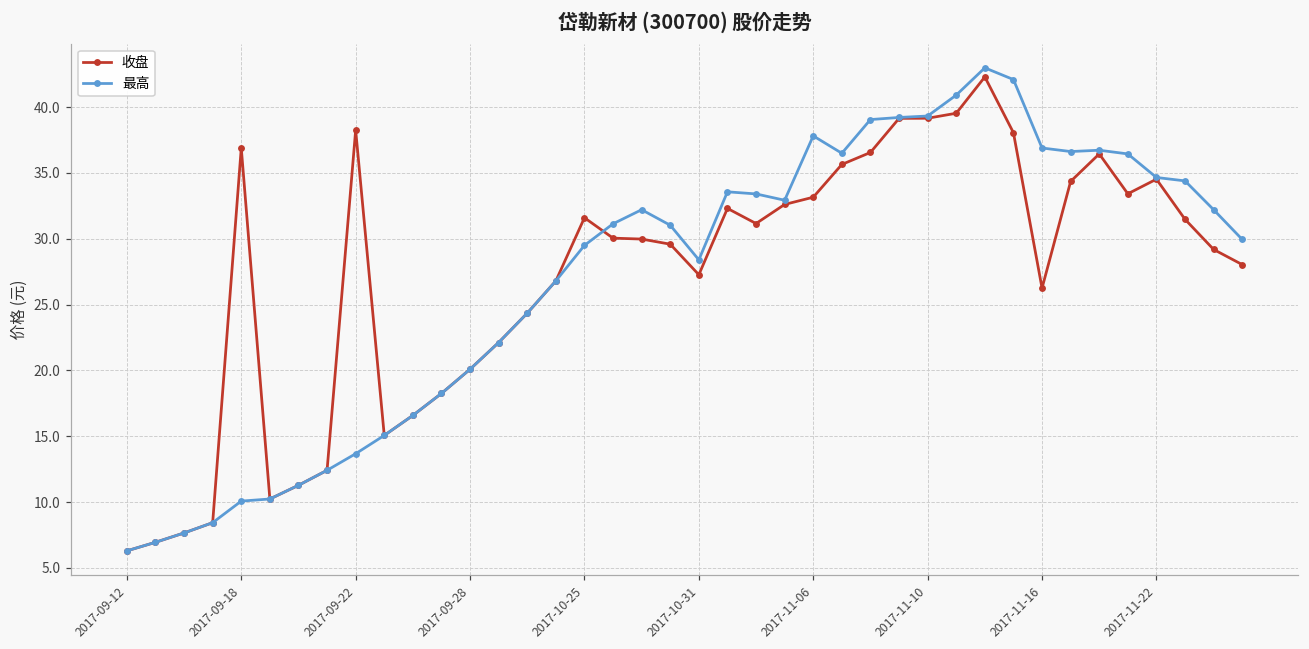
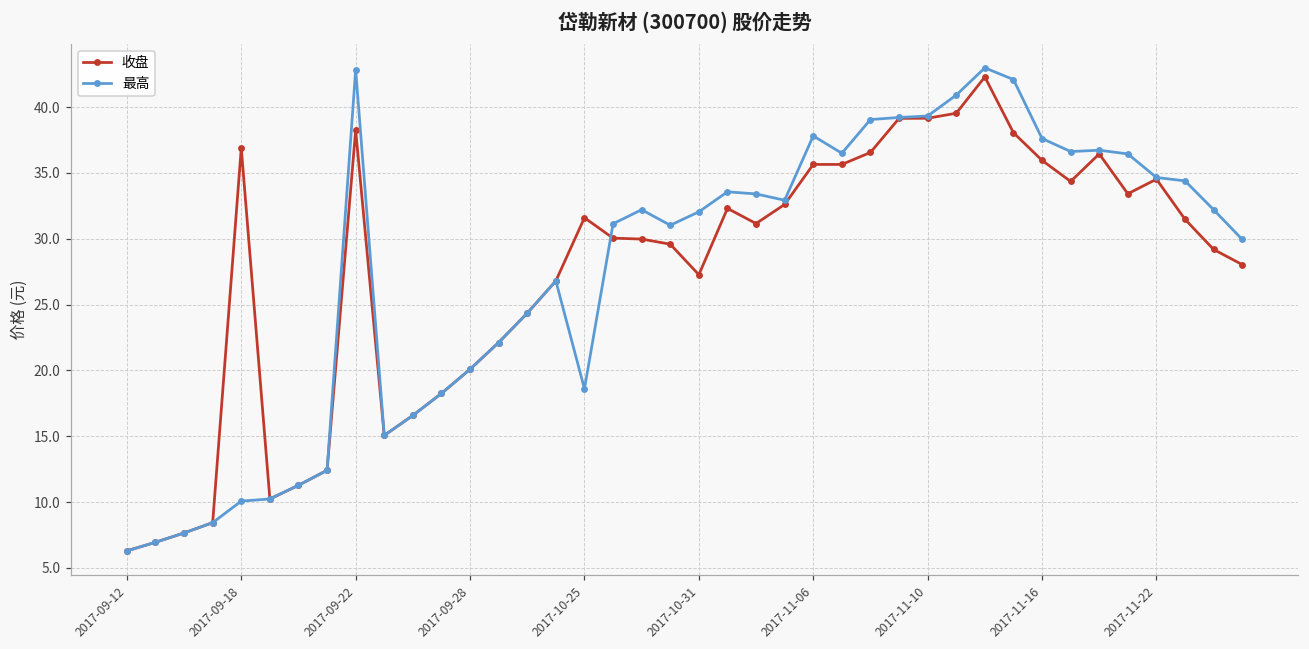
最高, 2017-09-22: 13.7 -> 42.9
最高, 2017-10-25: 29.5 -> 18.6
最高, 2017-10-31: 28.4 -> 32.1
收盘, 2017-11-06: 33.2 -> 35.7
收盘, 2017-11-16: 26.3 -> 36.0
最高, 2017-11-16: 36.9 -> 37.6
